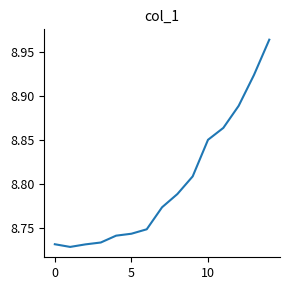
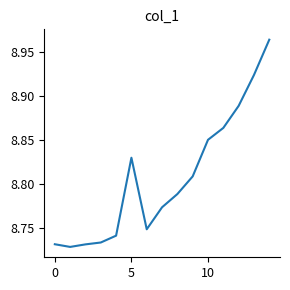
5: 8.74 -> 8.83
